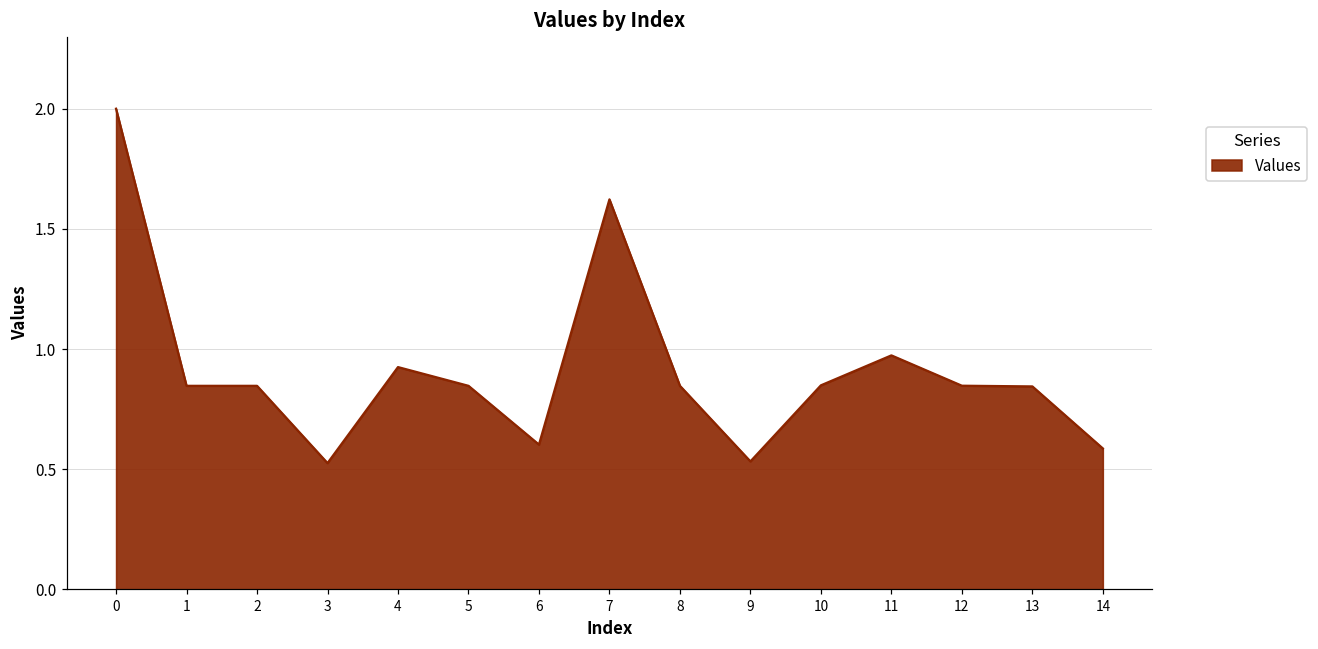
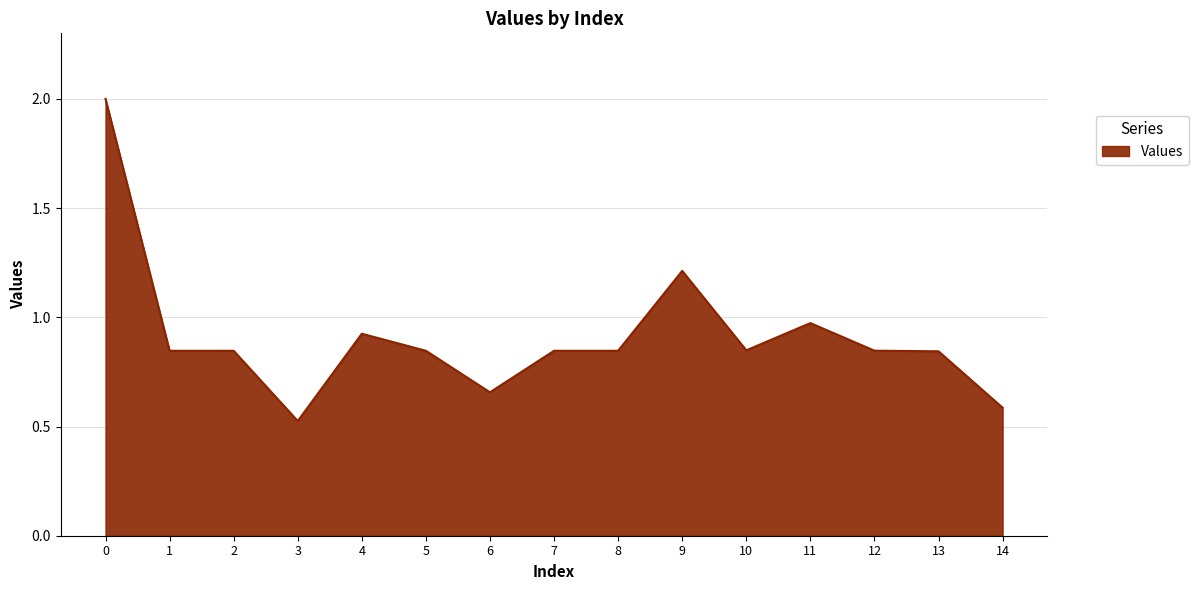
6: 0.60 -> 0.66
7: 1.62 -> 0.85
9: 0.53 -> 1.21
